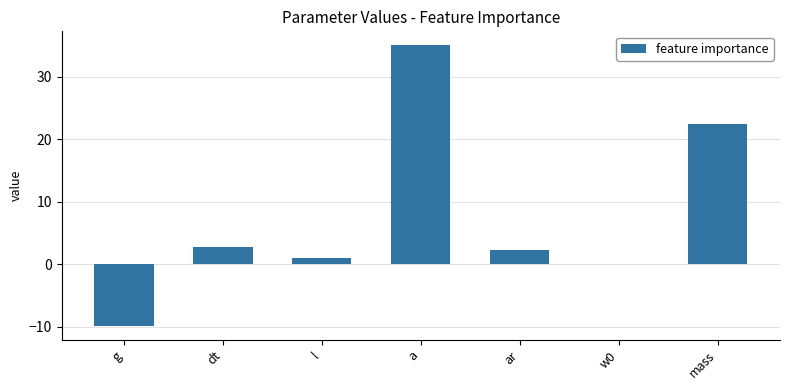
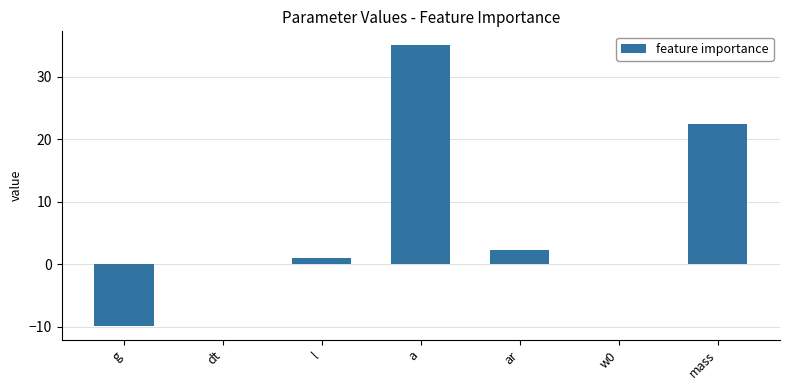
dt: 3 -> 0
